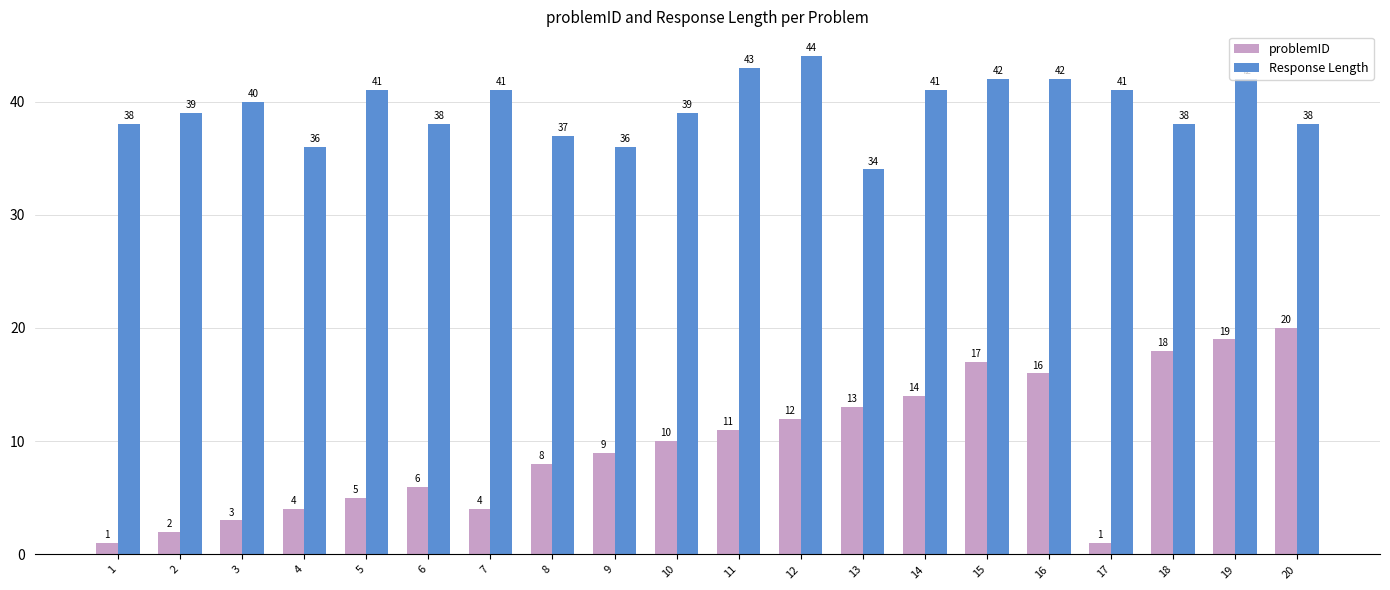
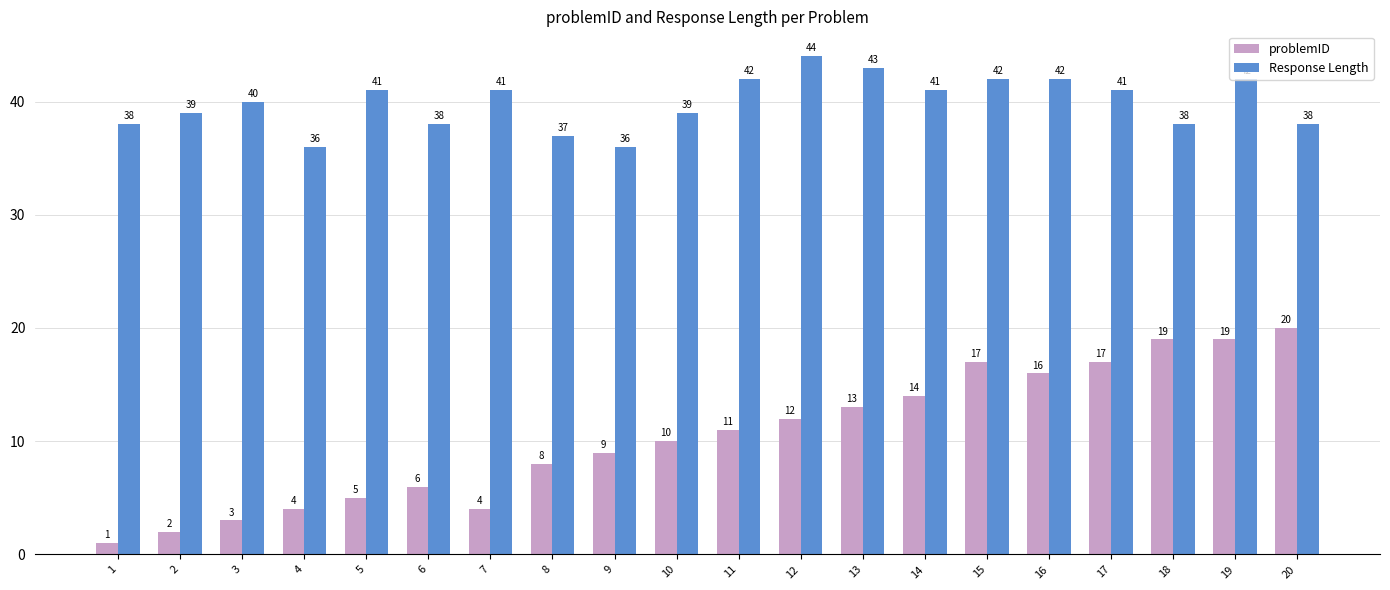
Response Length, 11: 43 -> 42
Response Length, 13: 34 -> 43
problemID, 17: 1 -> 17
problemID, 18: 18 -> 19
